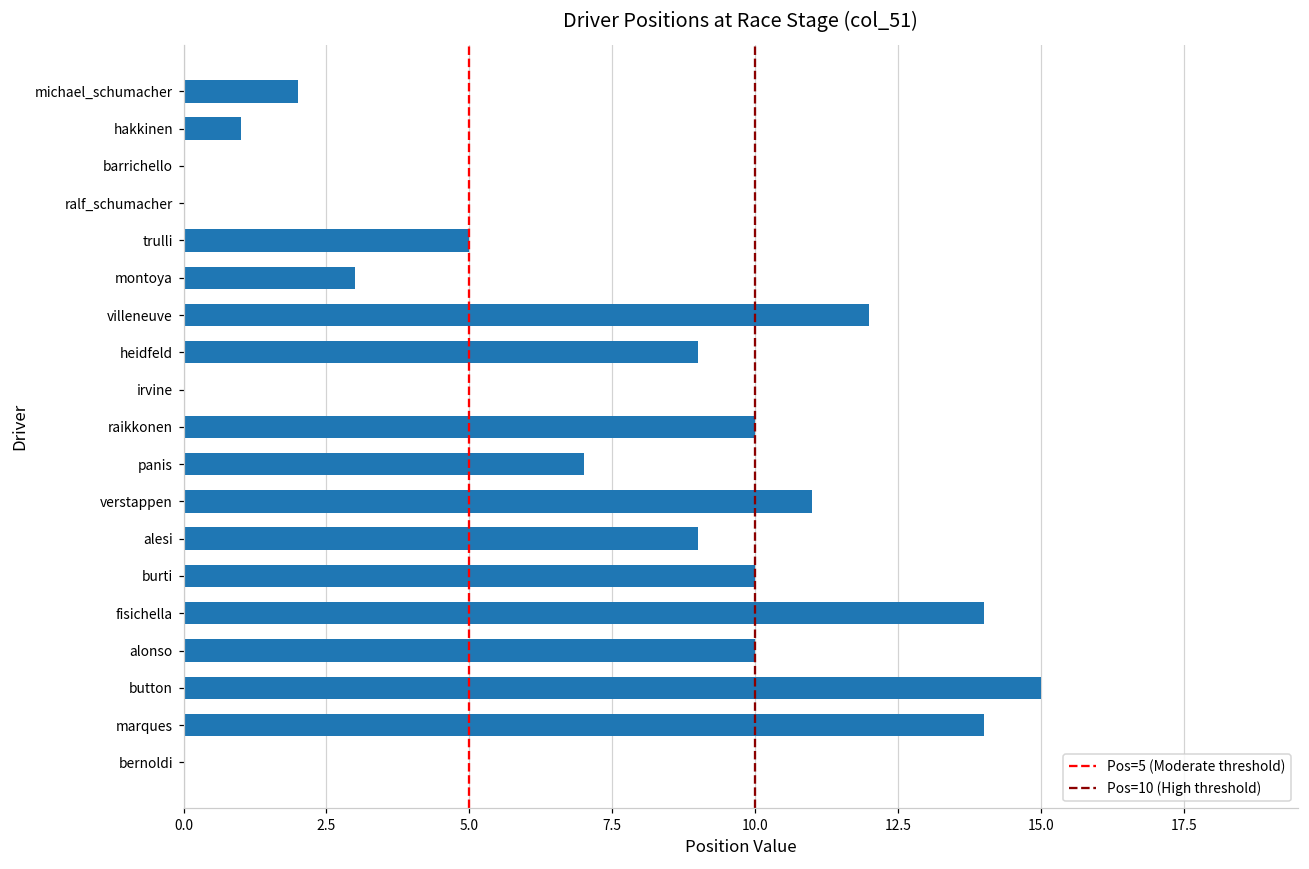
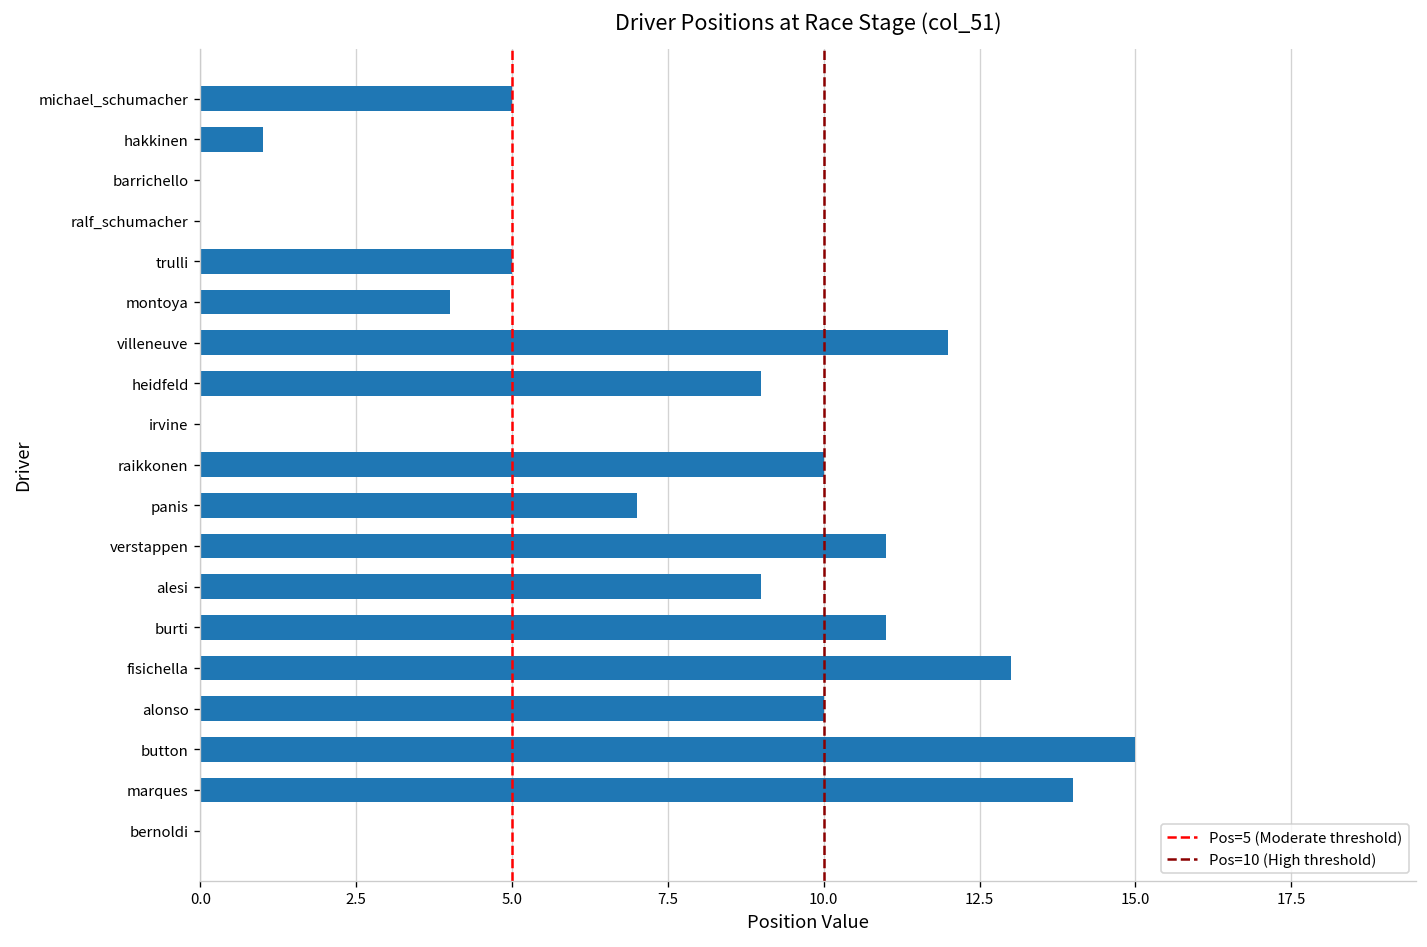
michael_schumacher: 2 -> 5
montoya: 3 -> 4
burti: 10 -> 11
fisichella: 14 -> 13
